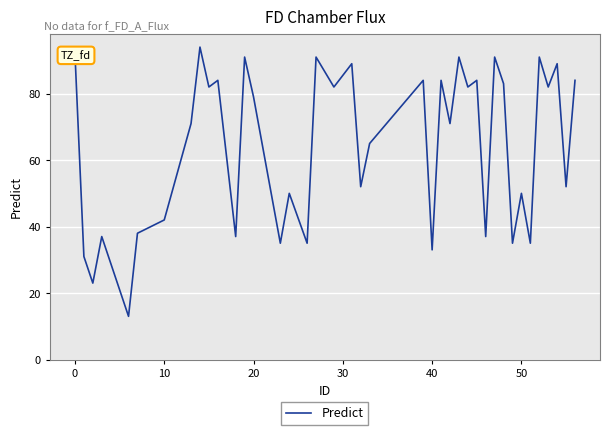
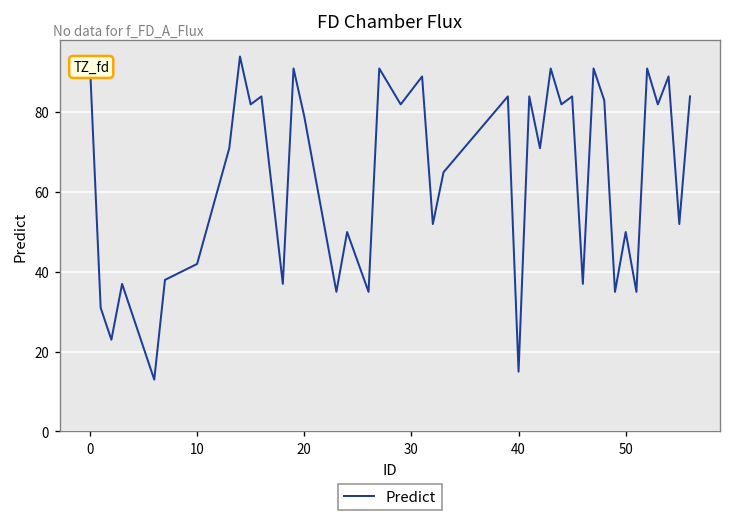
40: 33 -> 15
